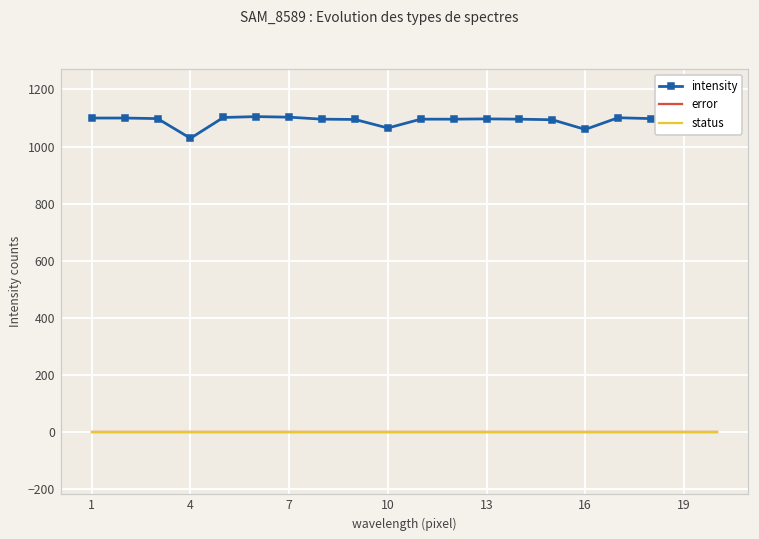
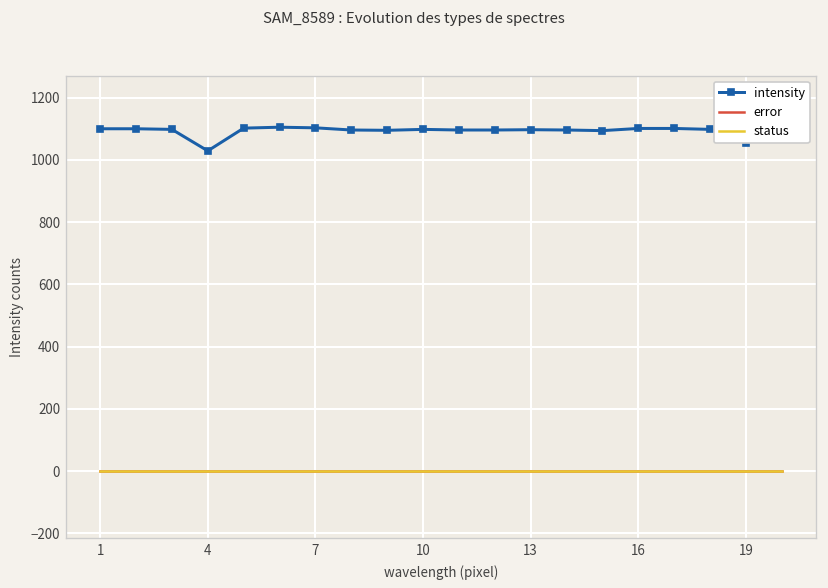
intensity, 10: 1070 -> 1100
intensity, 16: 1060 -> 1100
